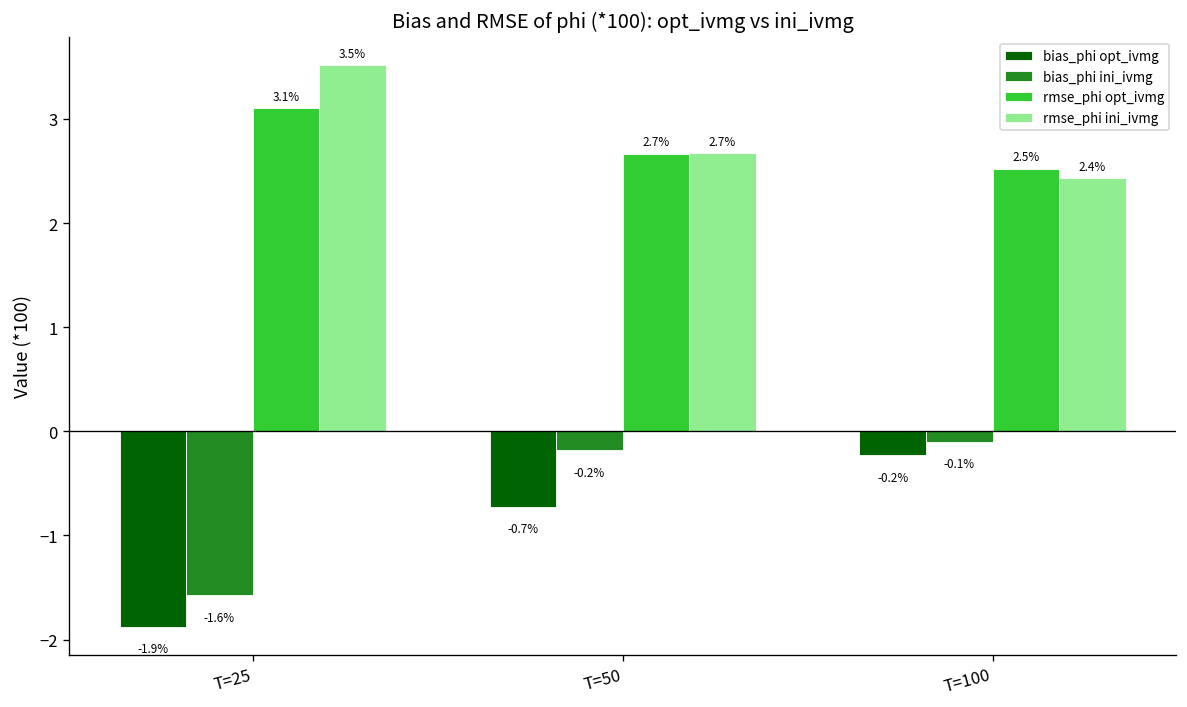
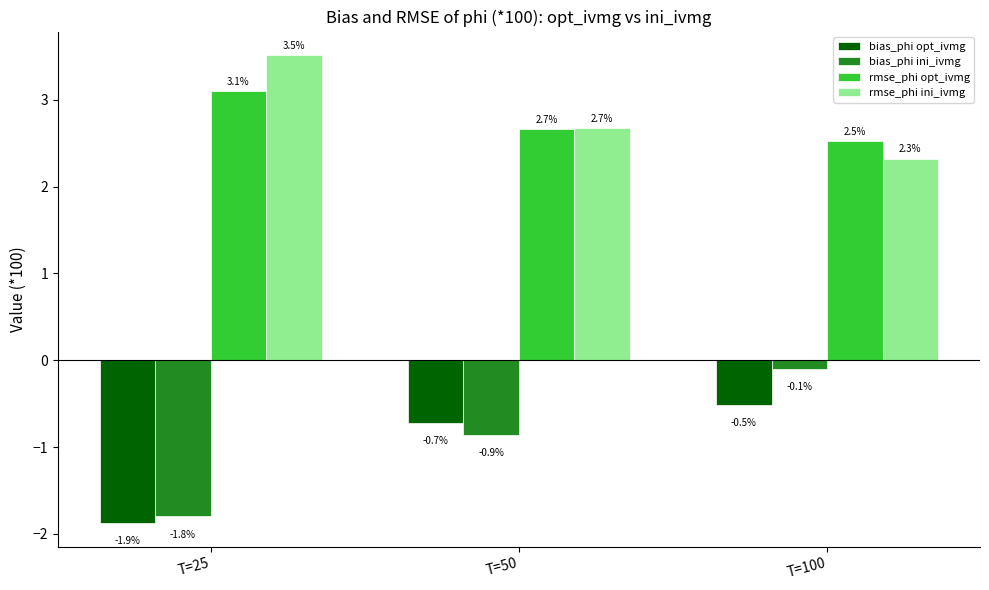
bias_phi ini_ivmg, T=25: -1.6% -> -1.8%
bias_phi ini_ivmg, T=50: -0.2% -> -0.9%
bias_phi opt_ivmg, T=100: -0.2% -> -0.5%
rmse_phi ini_ivmg, T=100: 2.4% -> 2.3%
